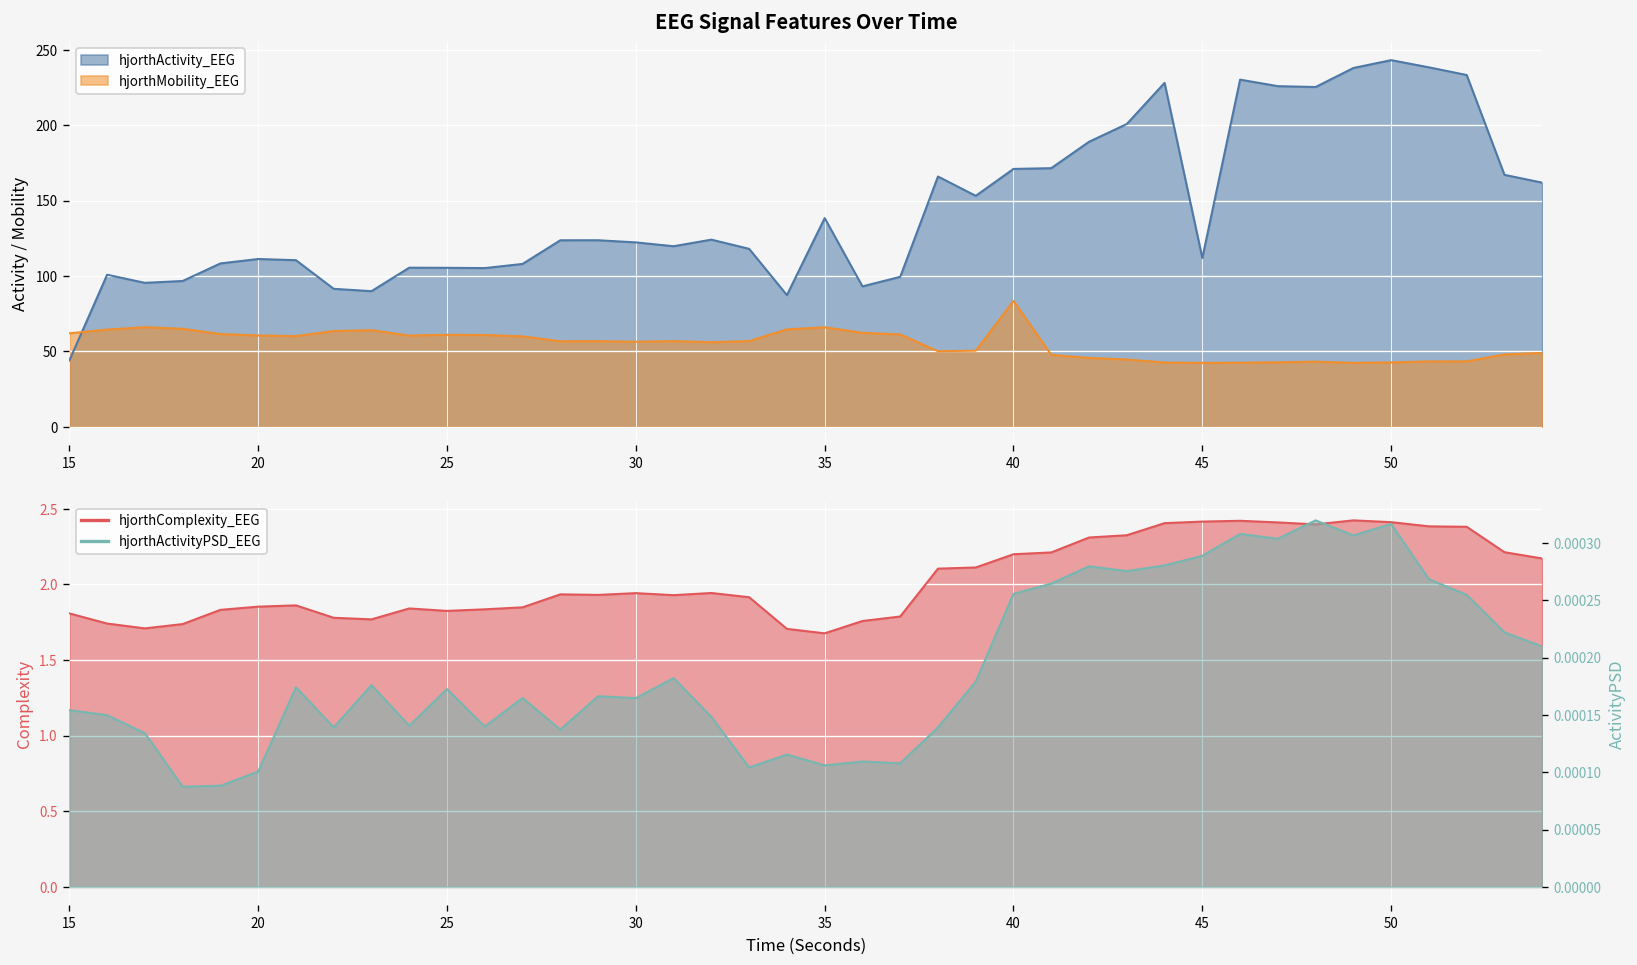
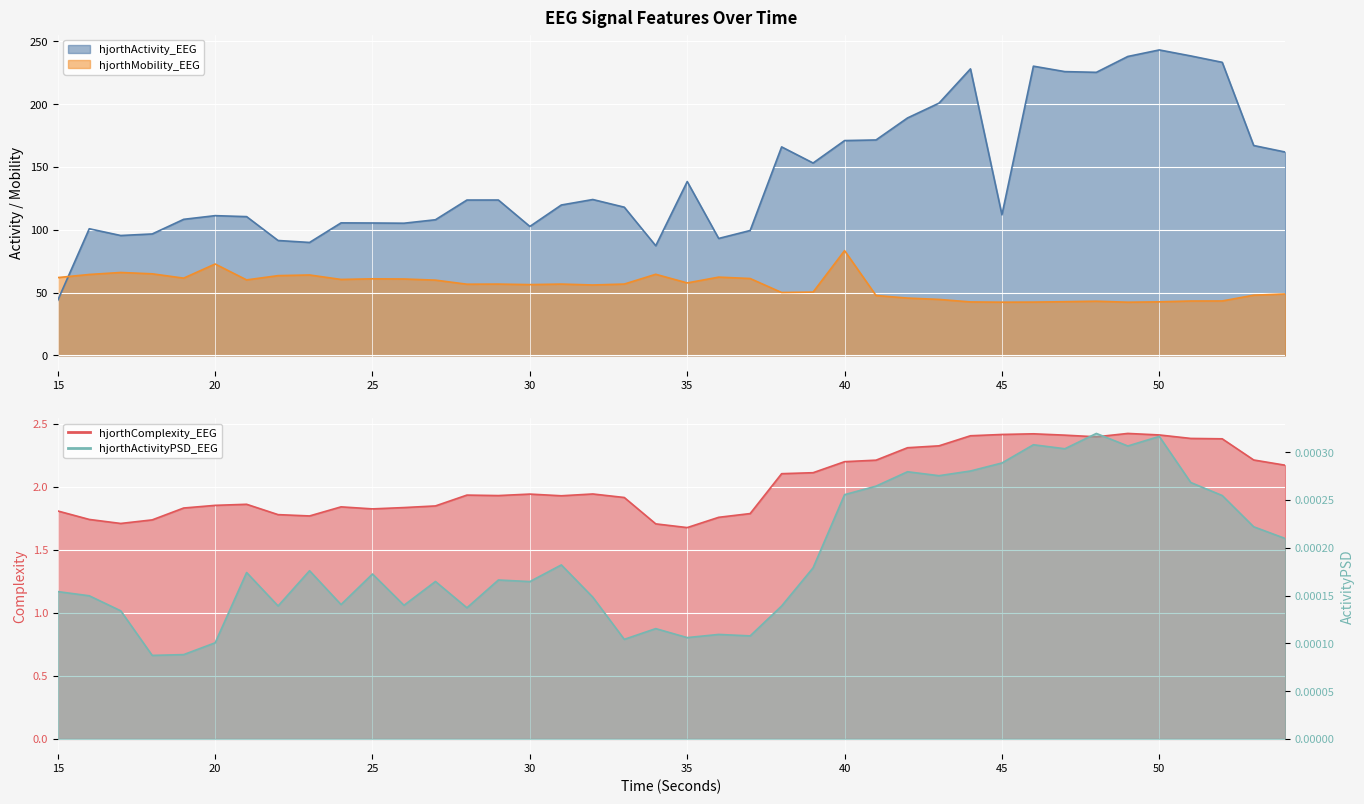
EEG Signal Features Over Time, hjorthMobility_EEG, 20: 60 -> 73
EEG Signal Features Over Time, hjorthActivity_EEG, 30: 122 -> 103
EEG Signal Features Over Time, hjorthMobility_EEG, 35: 66 -> 58
